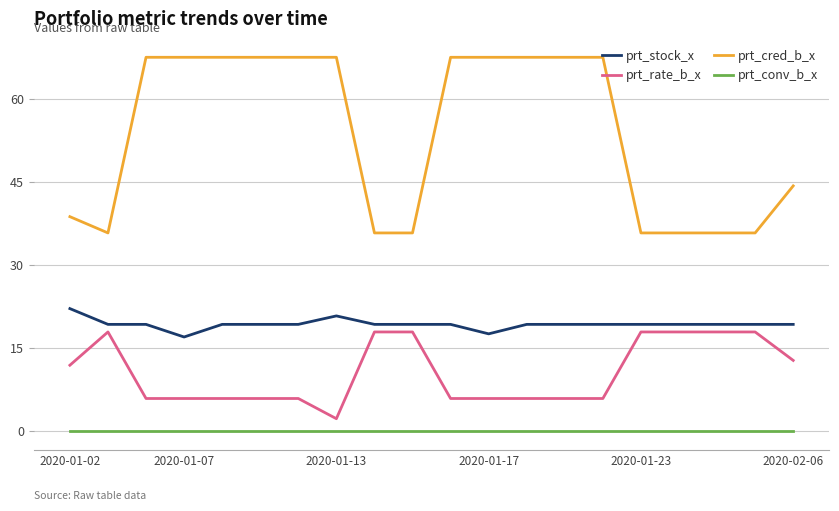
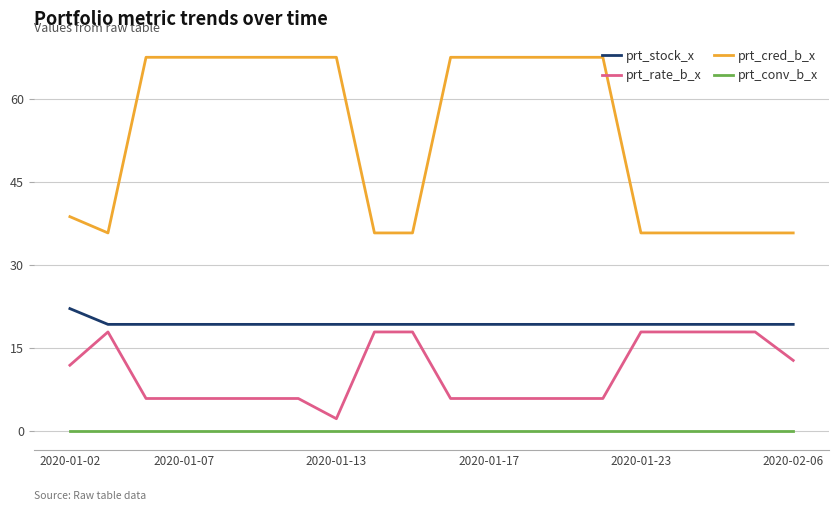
prt_stock_x, 2020-01-07: 17 -> 19
prt_stock_x, 2020-01-13: 21 -> 19
prt_stock_x, 2020-01-17: 18 -> 19
prt_cred_b_x, 2020-02-06: 44 -> 36
